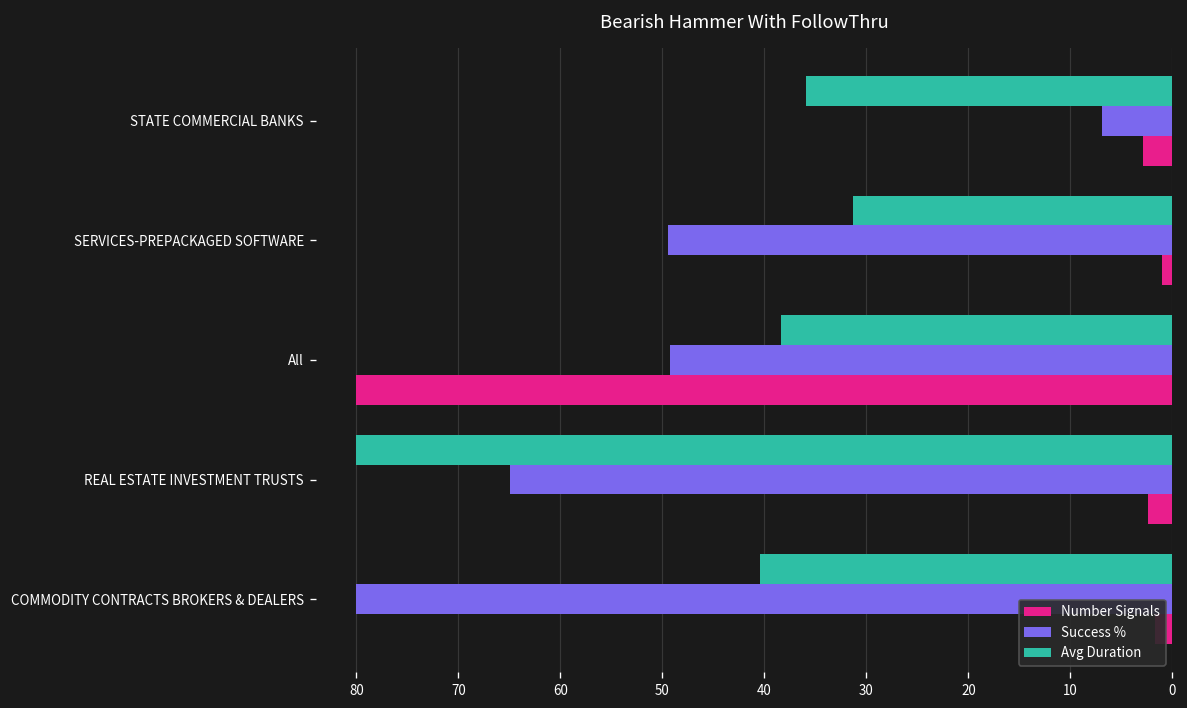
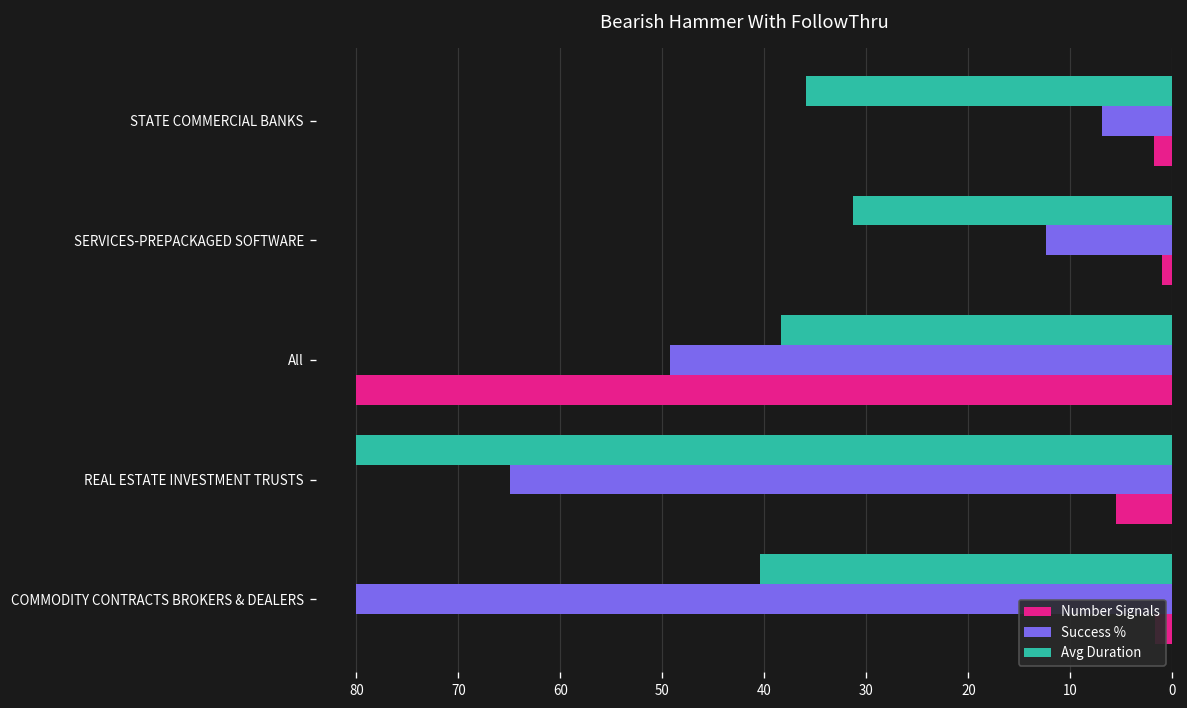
Number Signals, STATE COMMERCIAL BANKS: 3 -> 2
Success %, SERVICES-PREPACKAGED SOFTWARE: 49 -> 12
Number Signals, REAL ESTATE INVESTMENT TRUSTS: 2 -> 5
